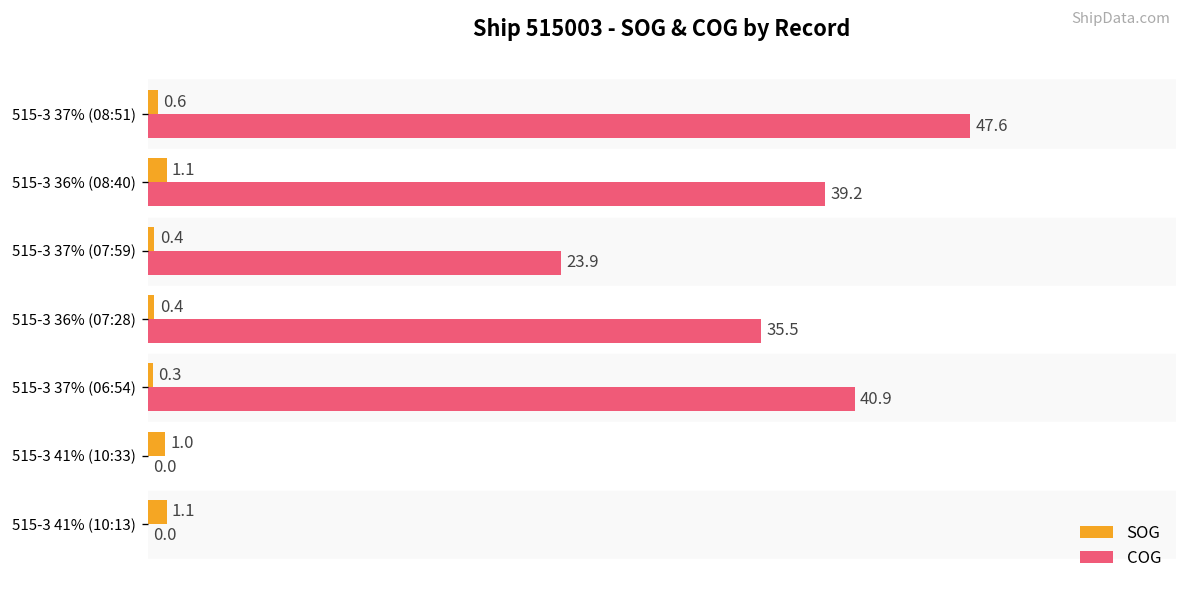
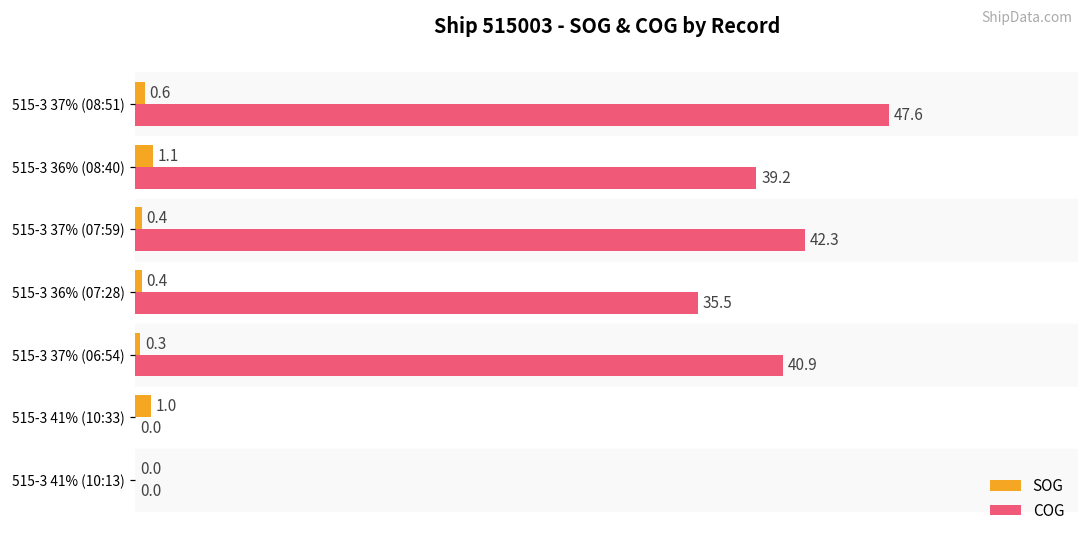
COG, 515-3 37% (07:59): 23.9 -> 42.3
SOG, 515-3 41% (10:13): 1.1 -> 0.0
